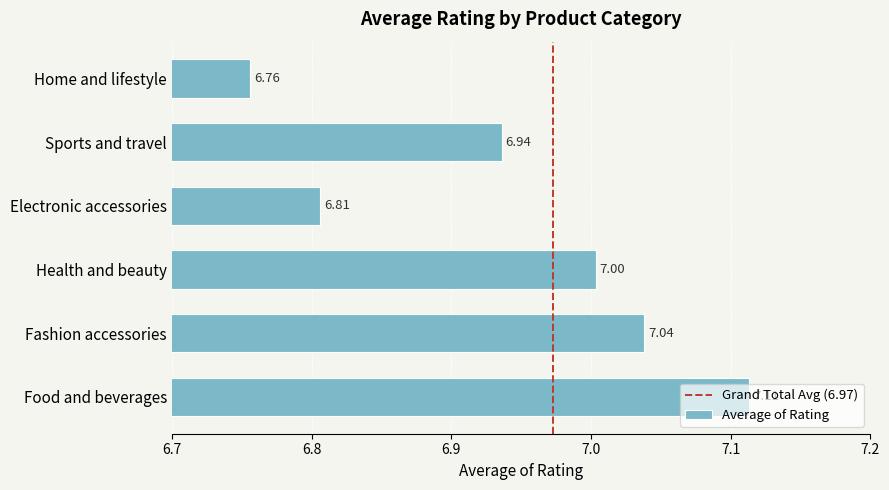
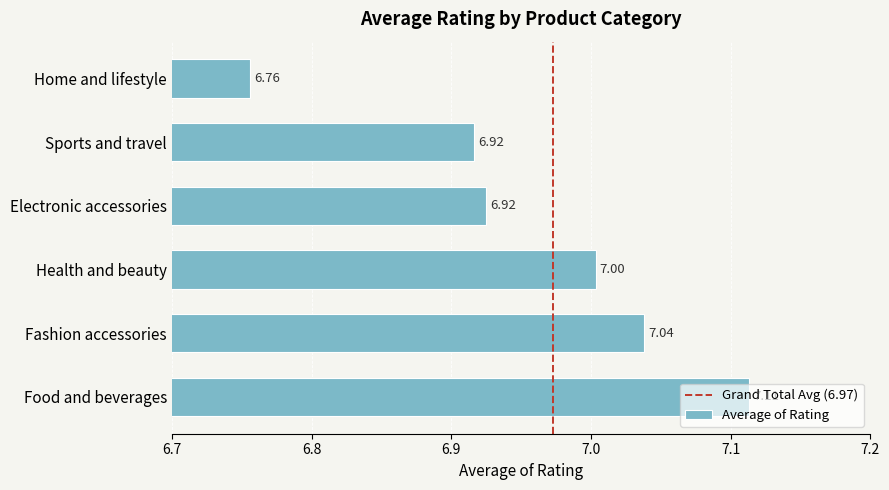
Sports and travel: 6.94 -> 6.92
Electronic accessories: 6.81 -> 6.92
